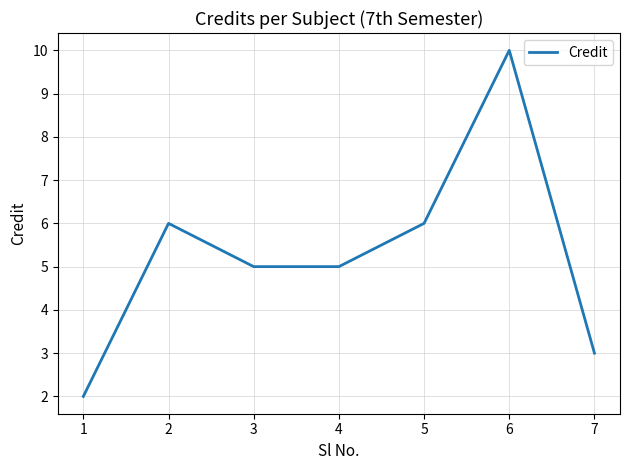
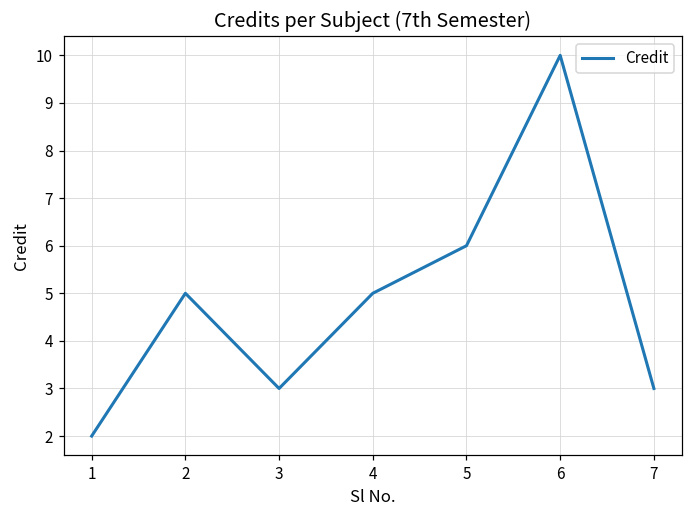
2: 6 -> 5
3: 5 -> 3
